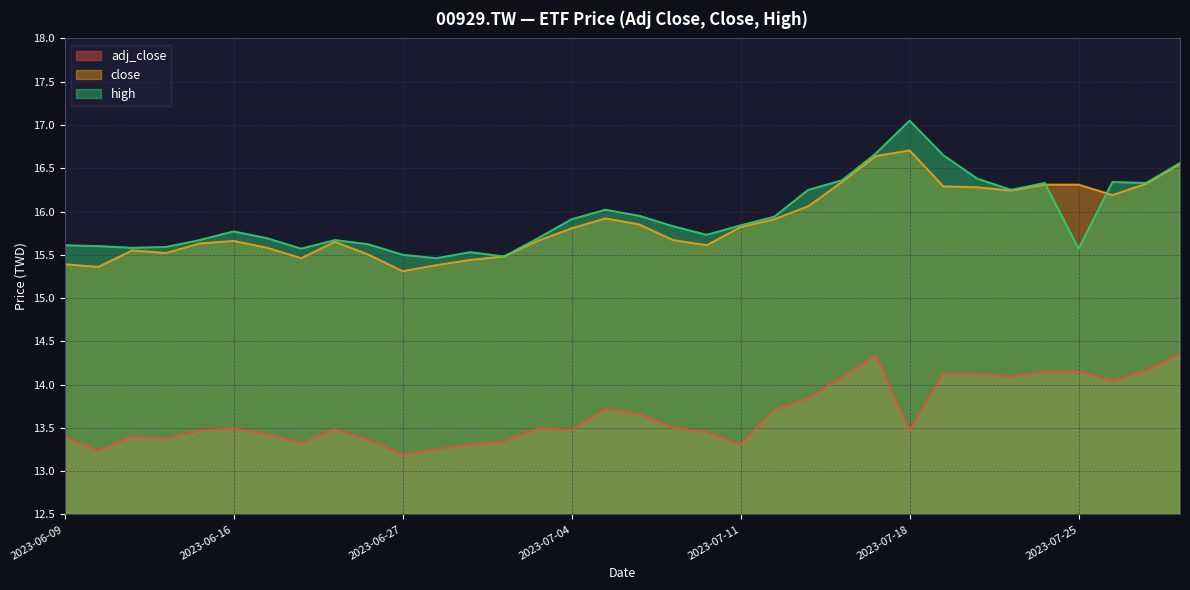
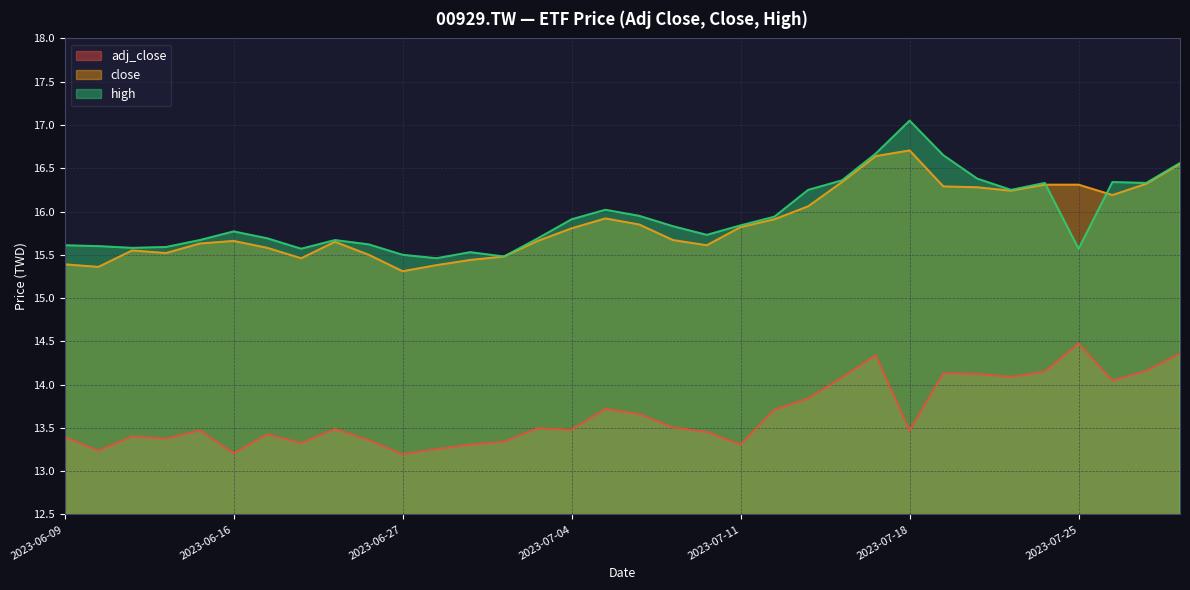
adj_close, 2023-06-16: 13.5 -> 13.2
adj_close, 2023-07-25: 14.1 -> 14.5
